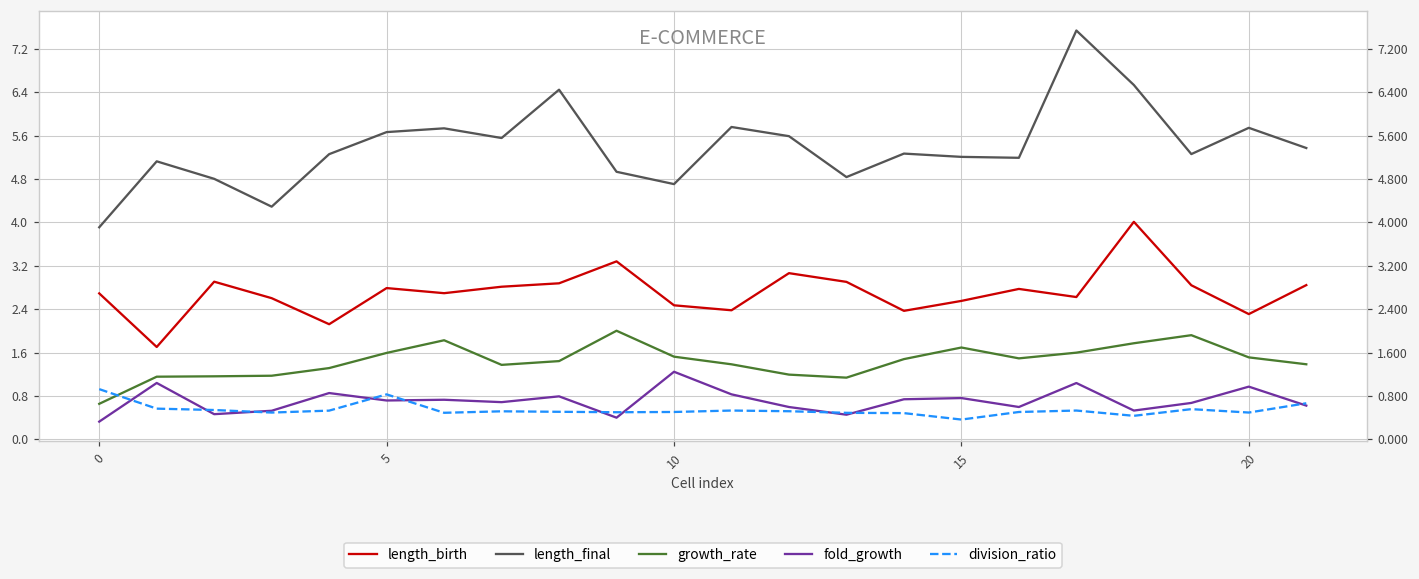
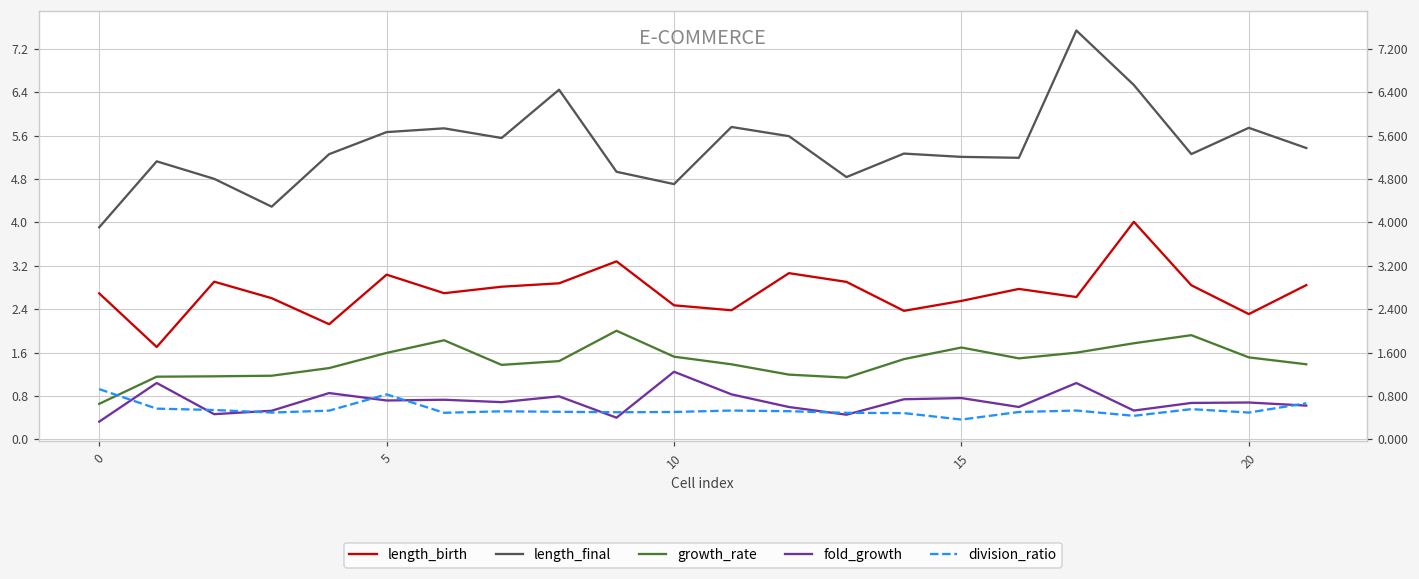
length_birth, 5: 2.8 -> 3.0
fold_growth, 20: 1.0 -> 0.7
